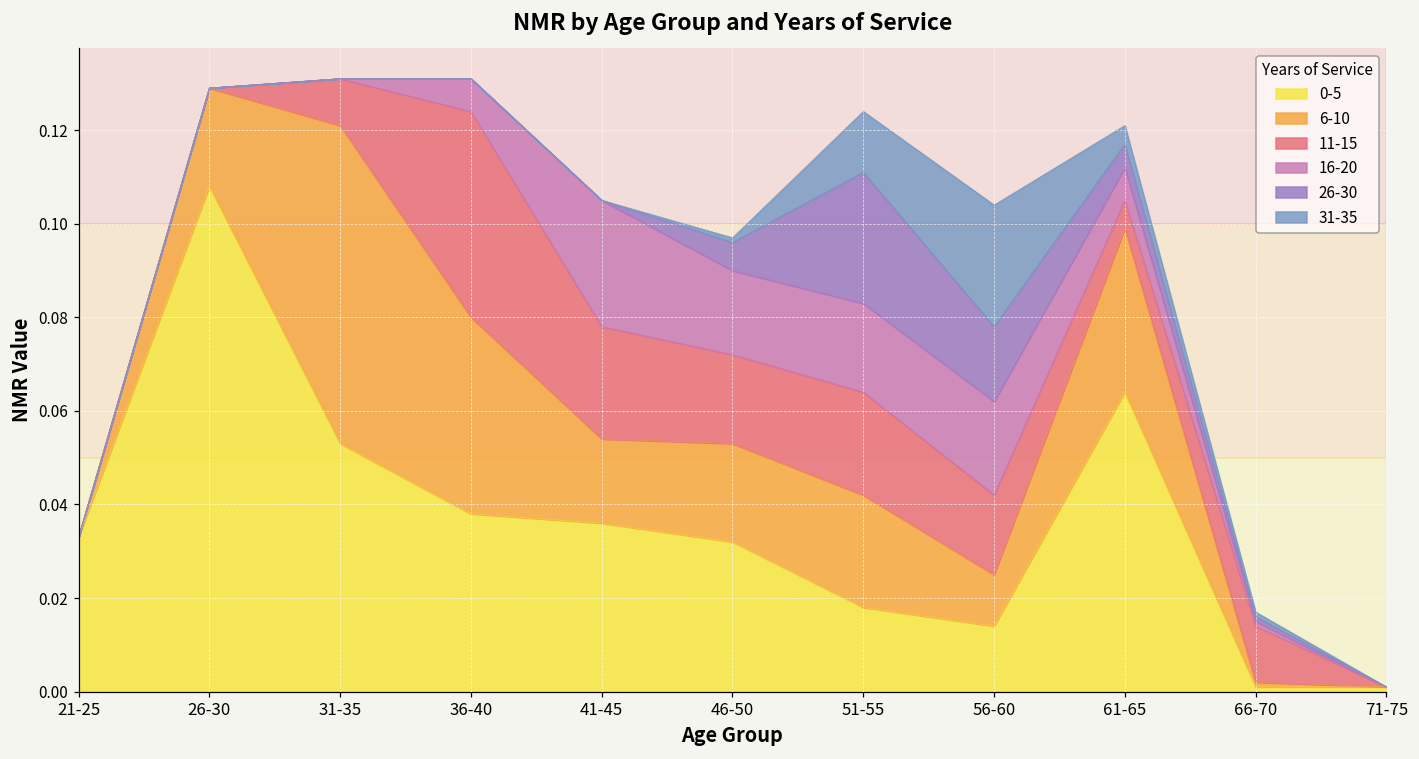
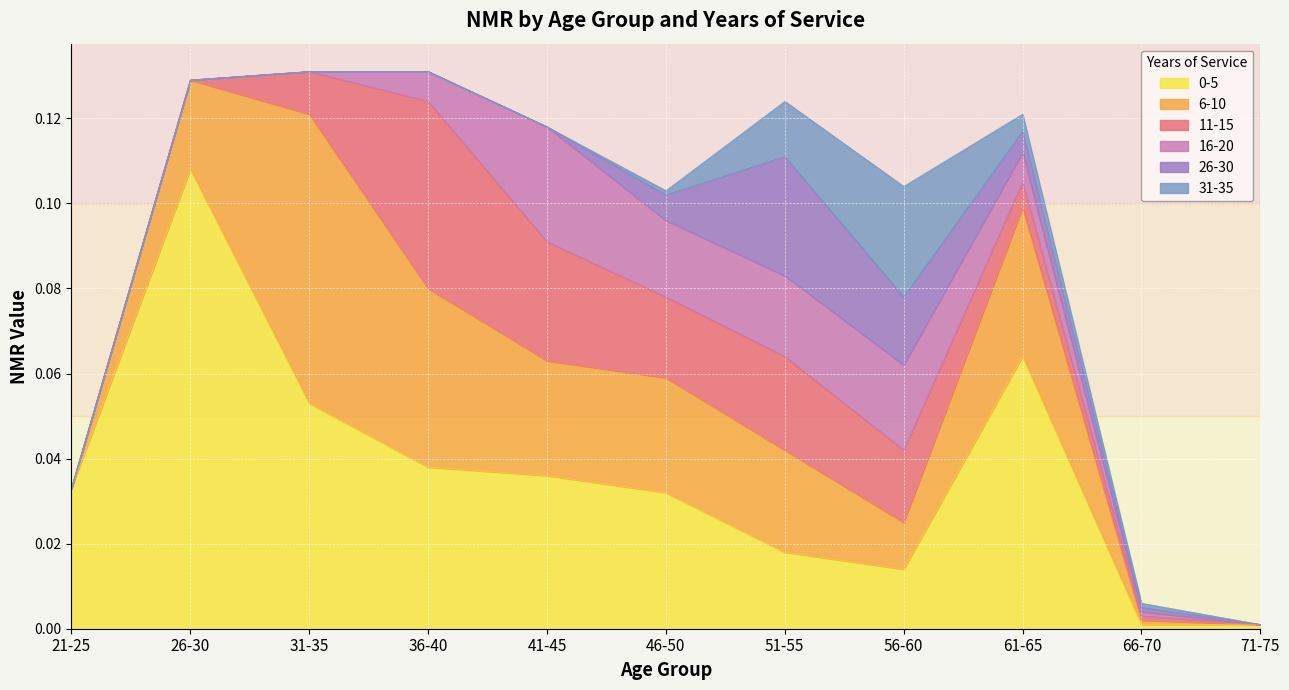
6-10, 41-45: 0.018 -> 0.027
11-15, 41-45: 0.024 -> 0.028
6-10, 46-50: 0.021 -> 0.027
11-15, 66-70: 0.012 -> 0.001
